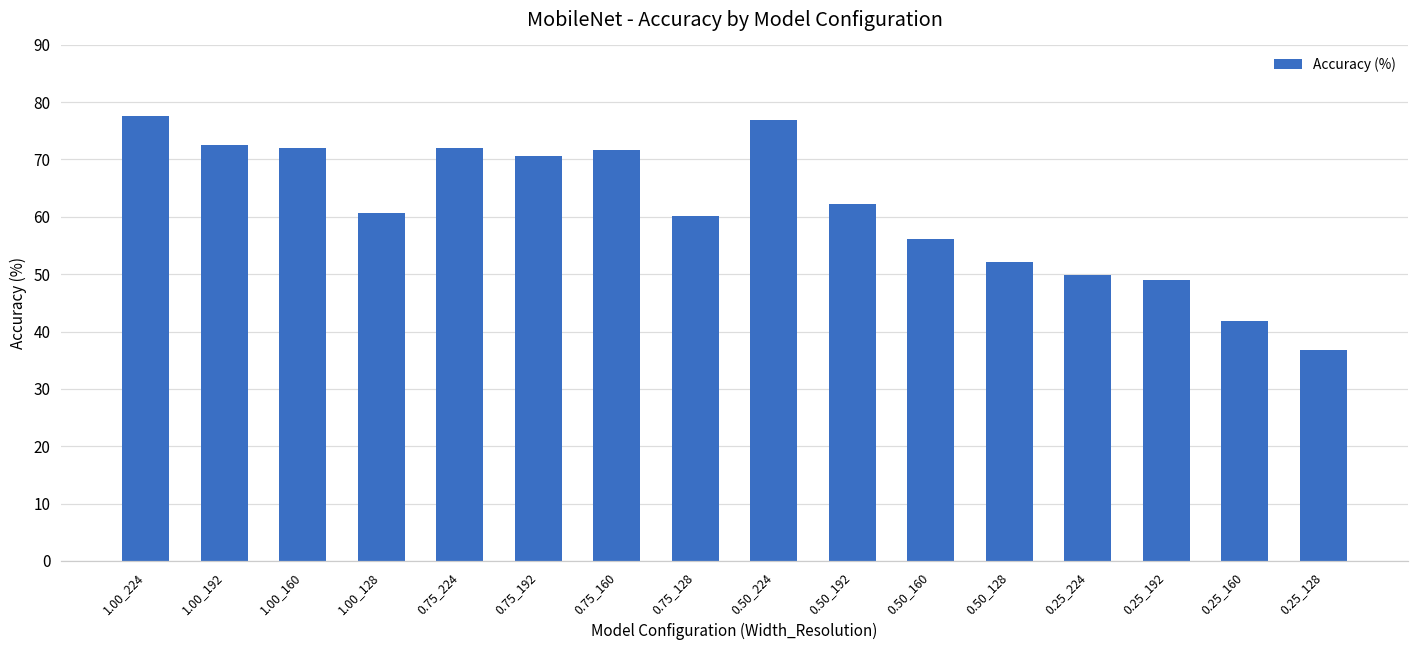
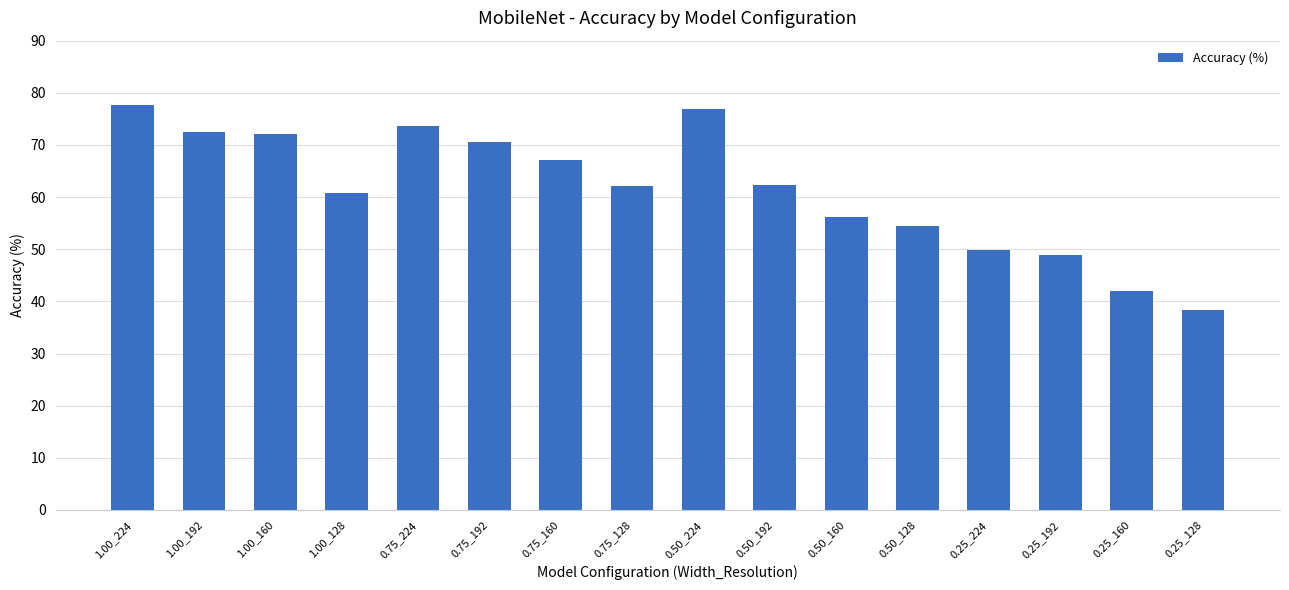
0.75_224: 72 -> 74
0.75_160: 72 -> 67
0.75_128: 60 -> 62
0.50_128: 52 -> 54
0.25_128: 37 -> 38
